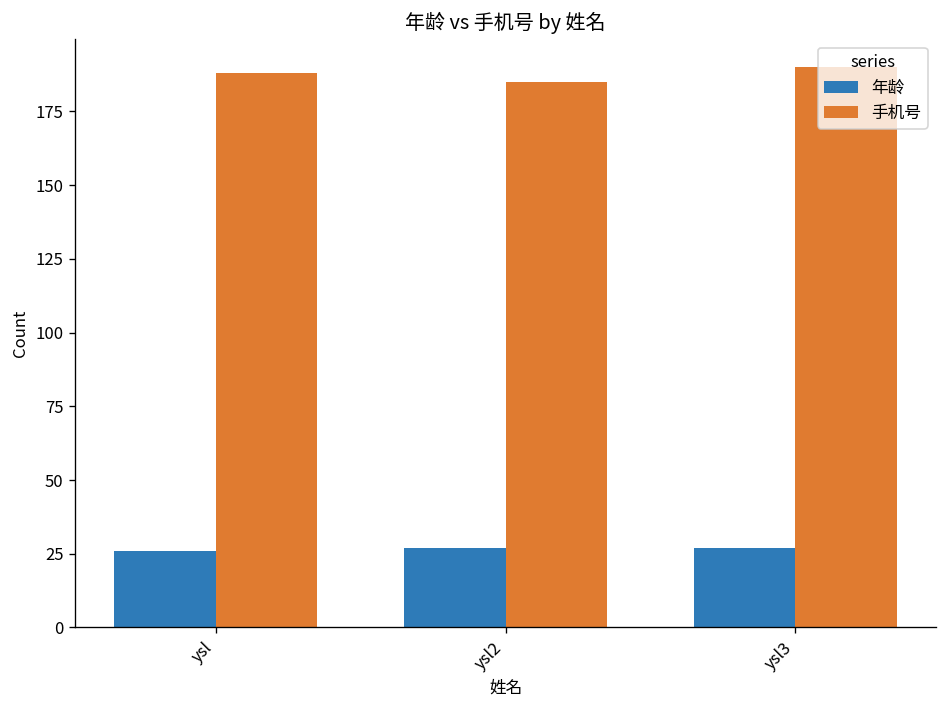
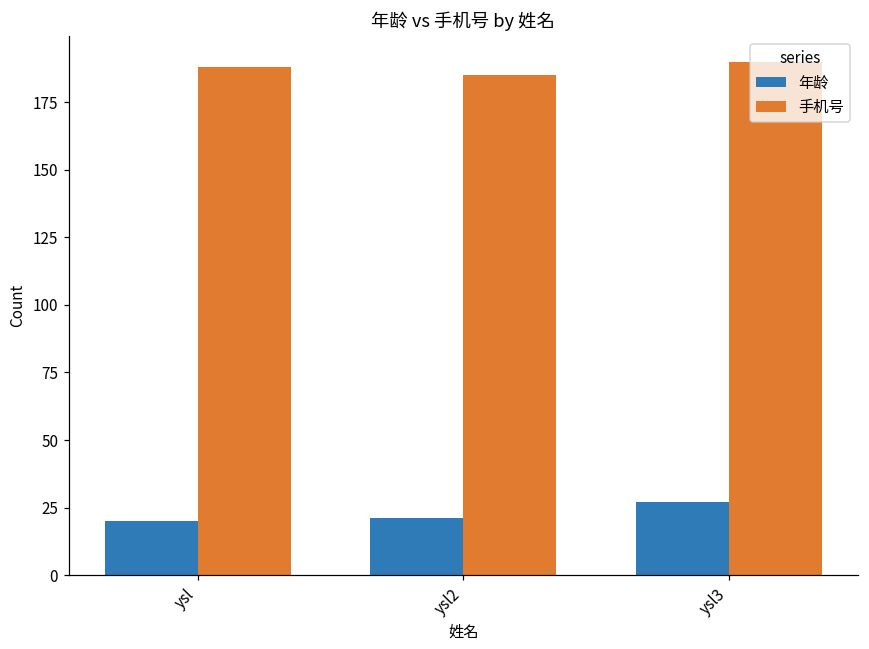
年龄, ysl: 26 -> 20
年龄, ysl2: 27 -> 21
